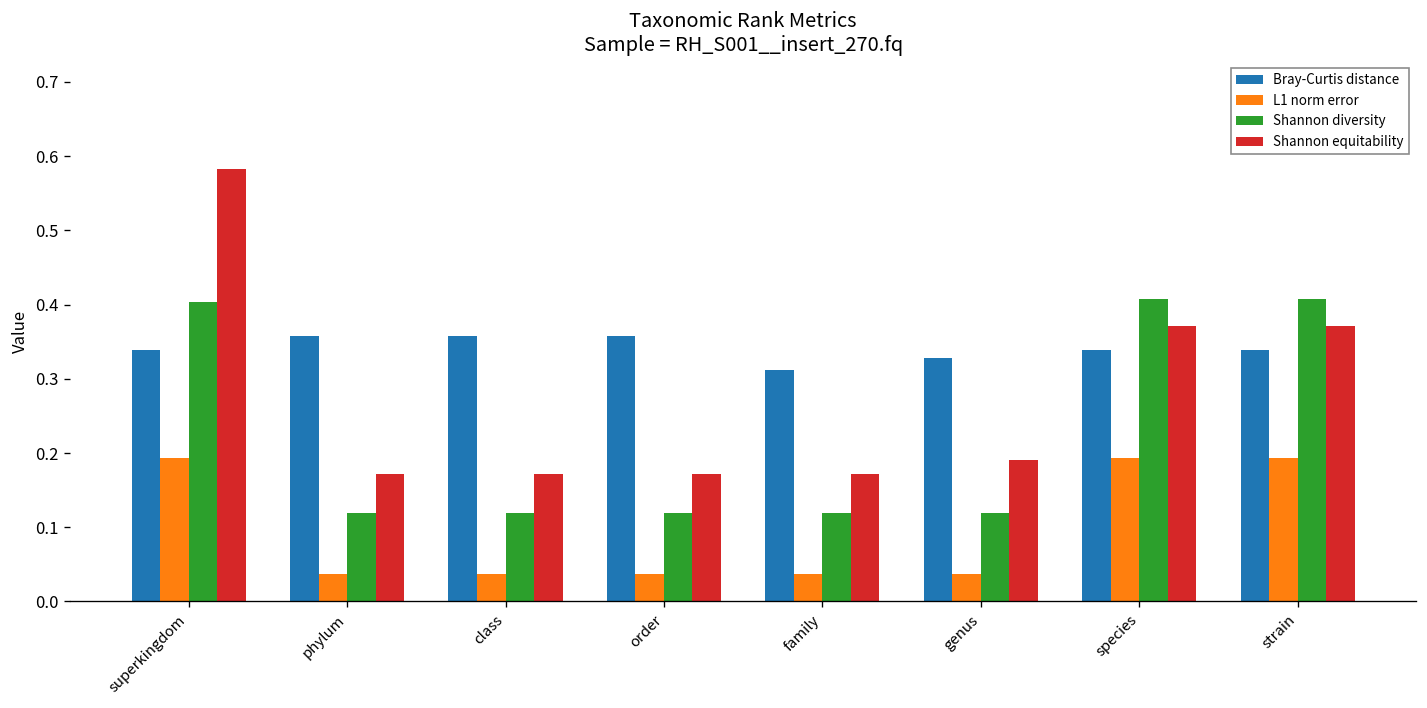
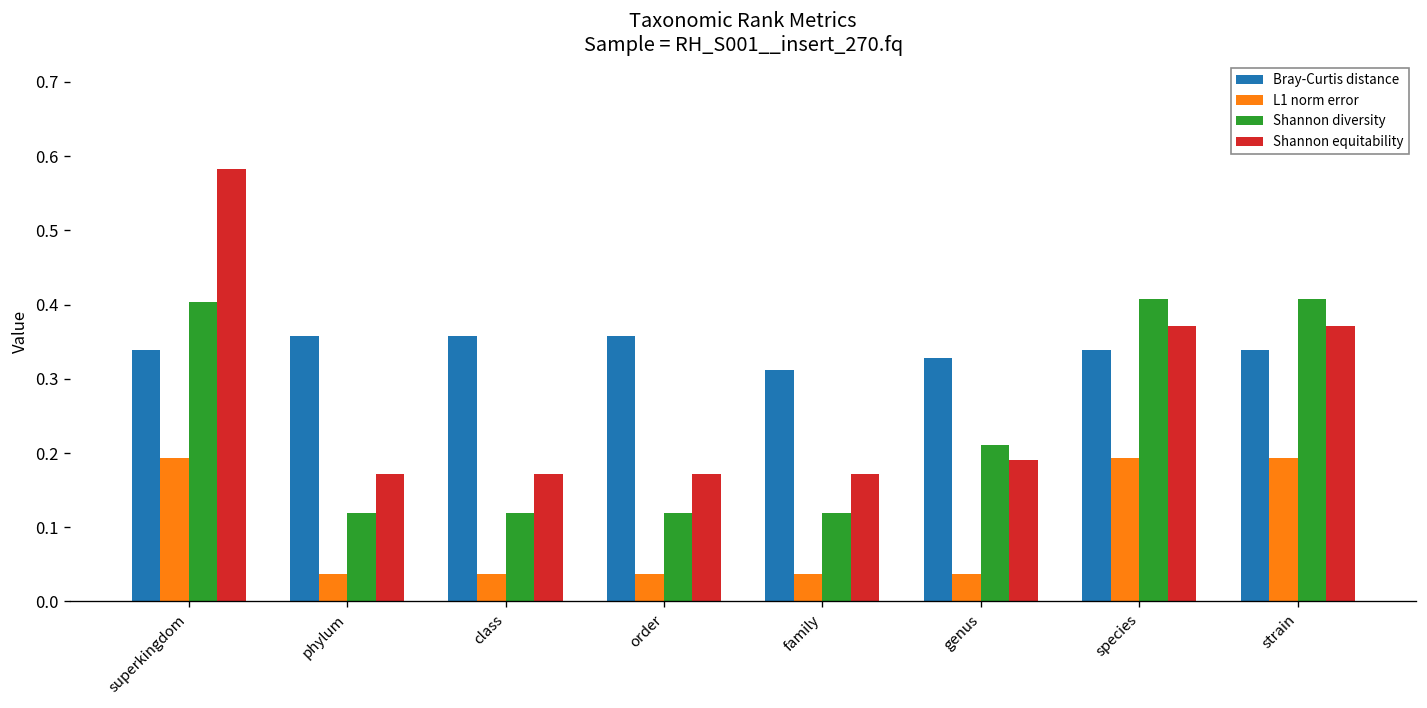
Shannon diversity, genus: 0.12 -> 0.21
